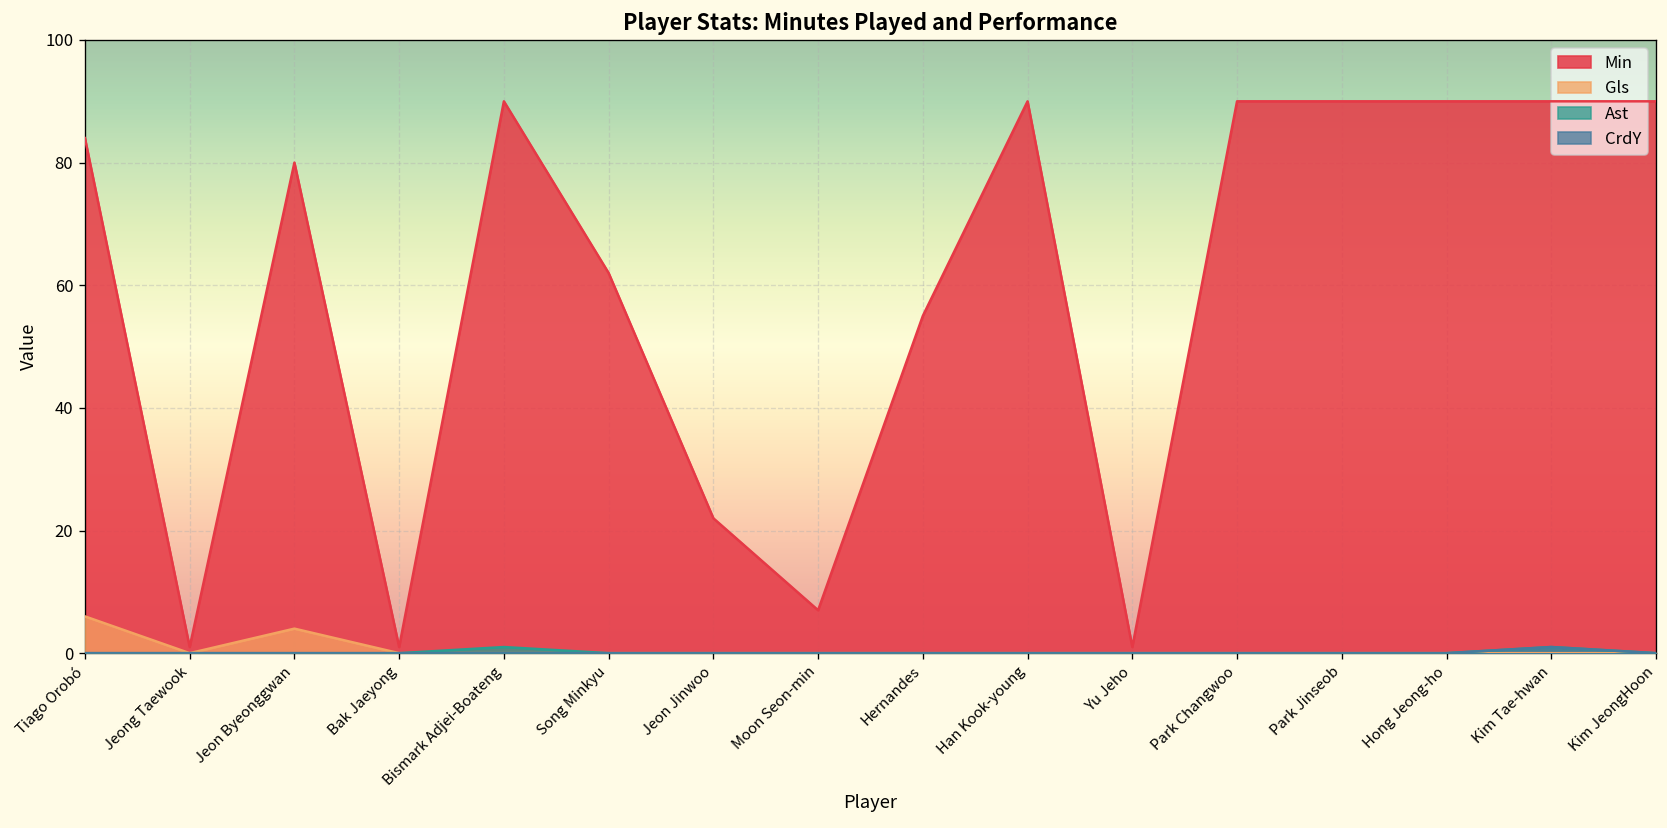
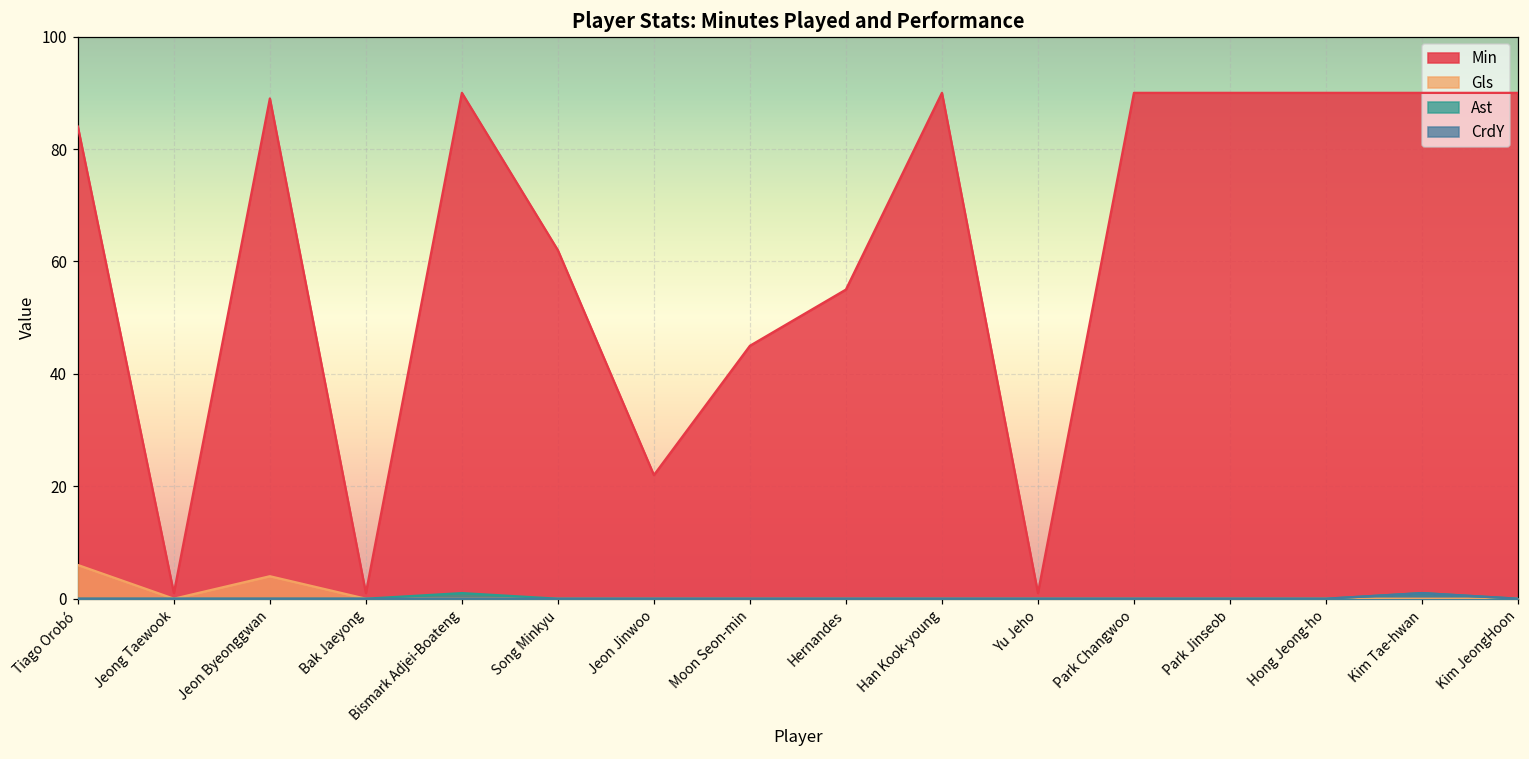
Min, Jeon Byeonggwan: 80 -> 89
Min, Moon Seon-min: 7 -> 45
